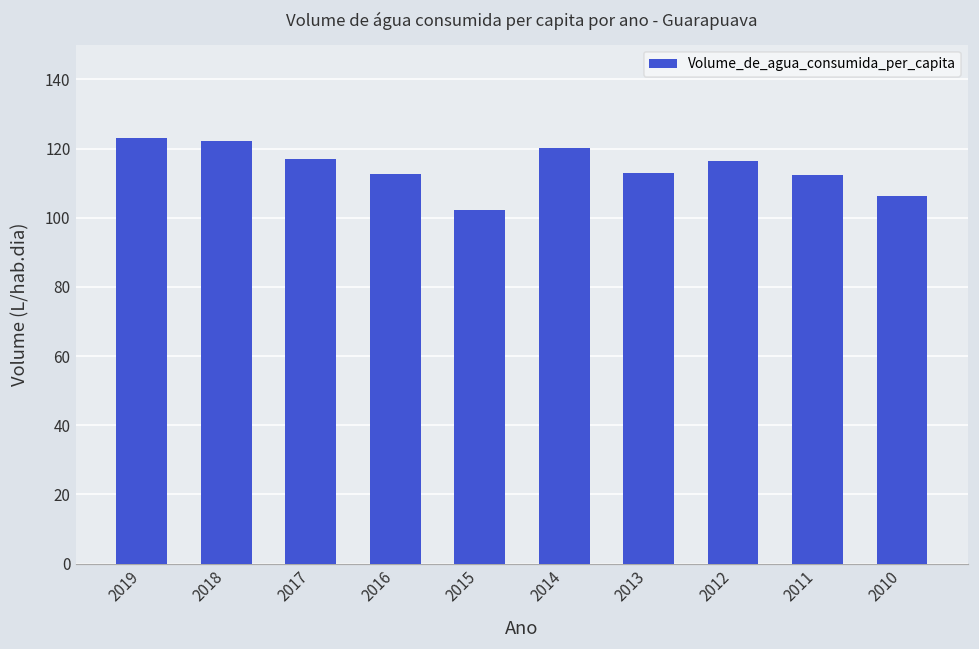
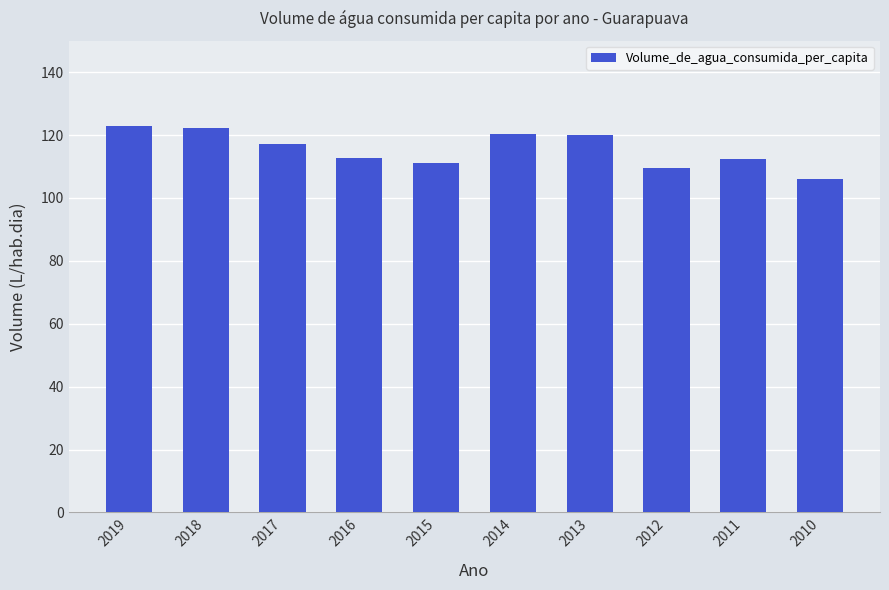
2015: 102 -> 111
2013: 113 -> 120
2012: 116 -> 110
